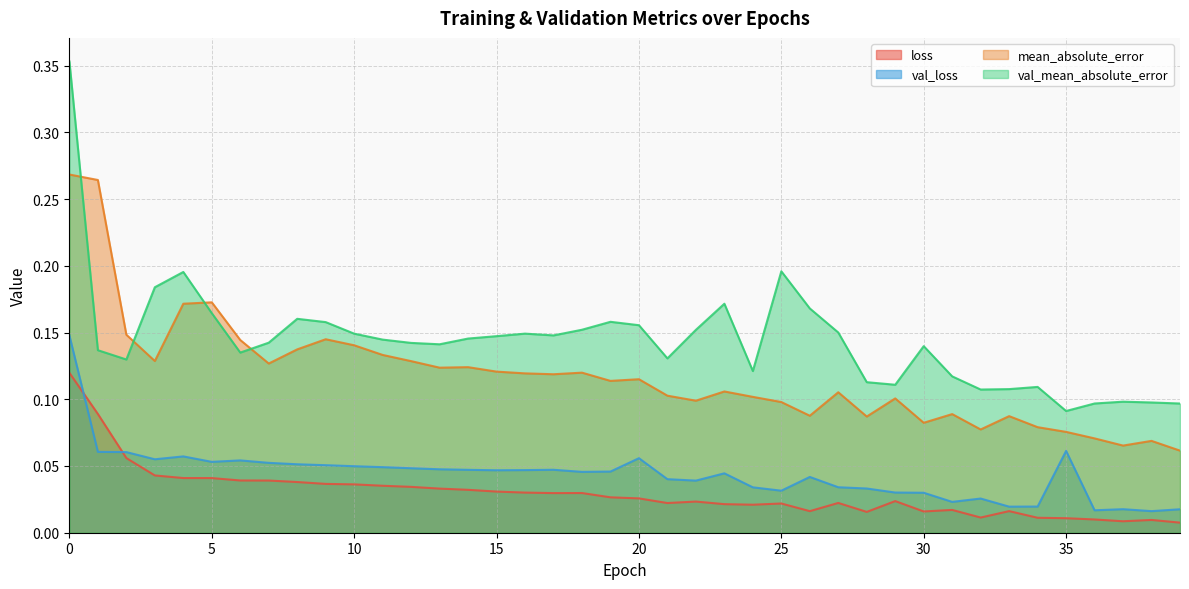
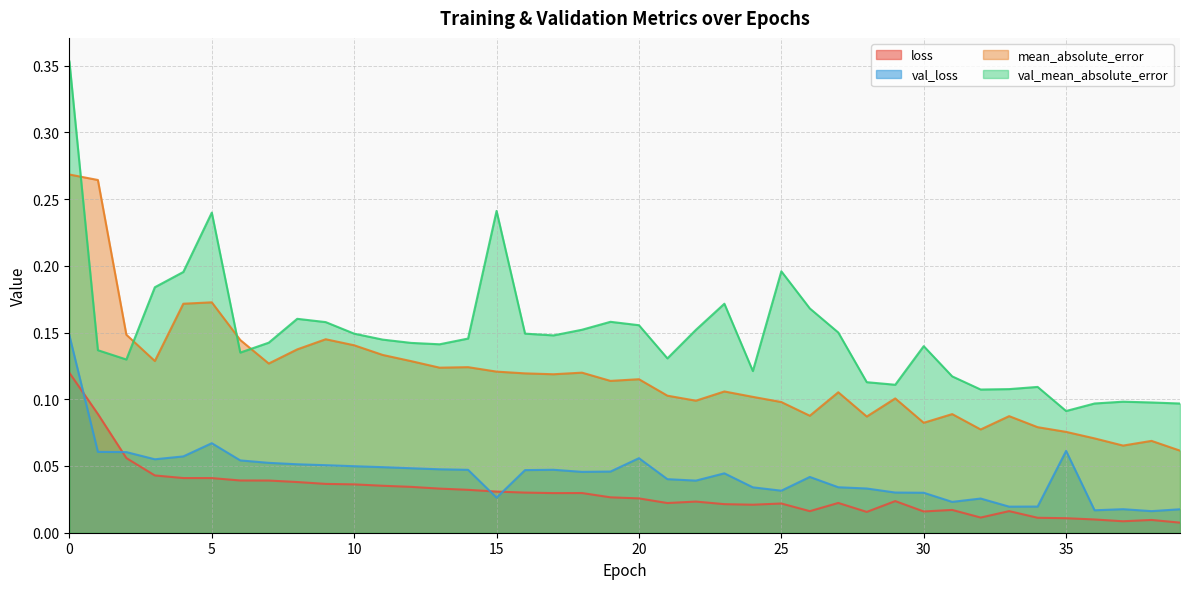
val_loss, 5: 0.053 -> 0.067
val_mean_absolute_error, 5: 0.164 -> 0.240
val_loss, 15: 0.047 -> 0.026
val_mean_absolute_error, 15: 0.147 -> 0.241
